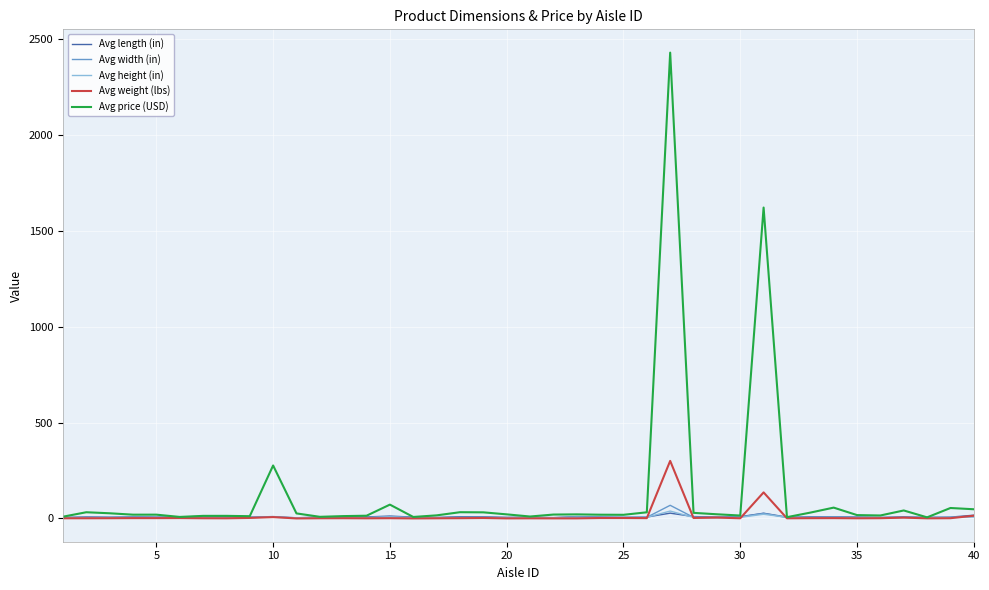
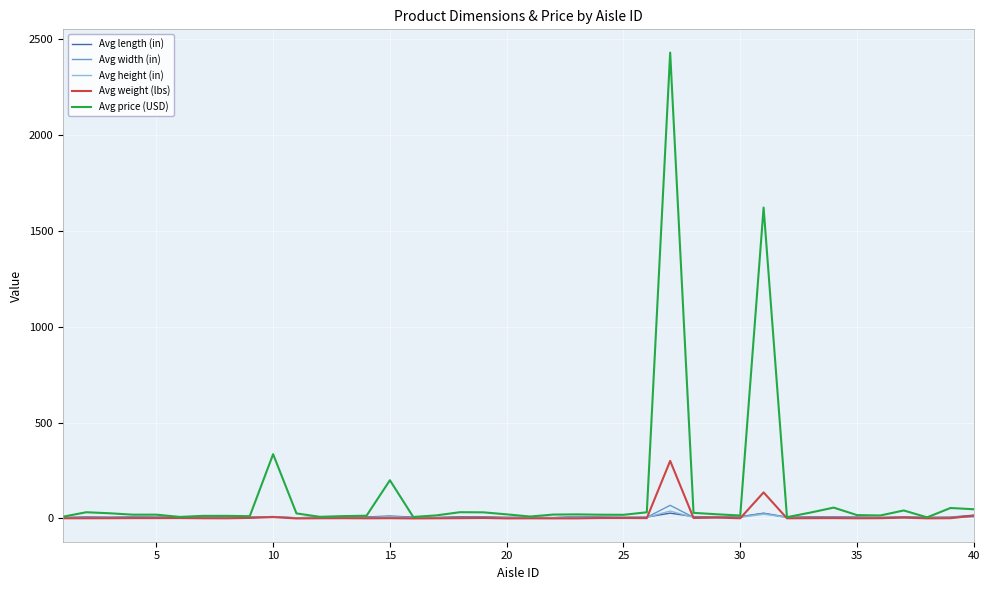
Avg price (USD), 10: 280 -> 340
Avg price (USD), 15: 70 -> 200
